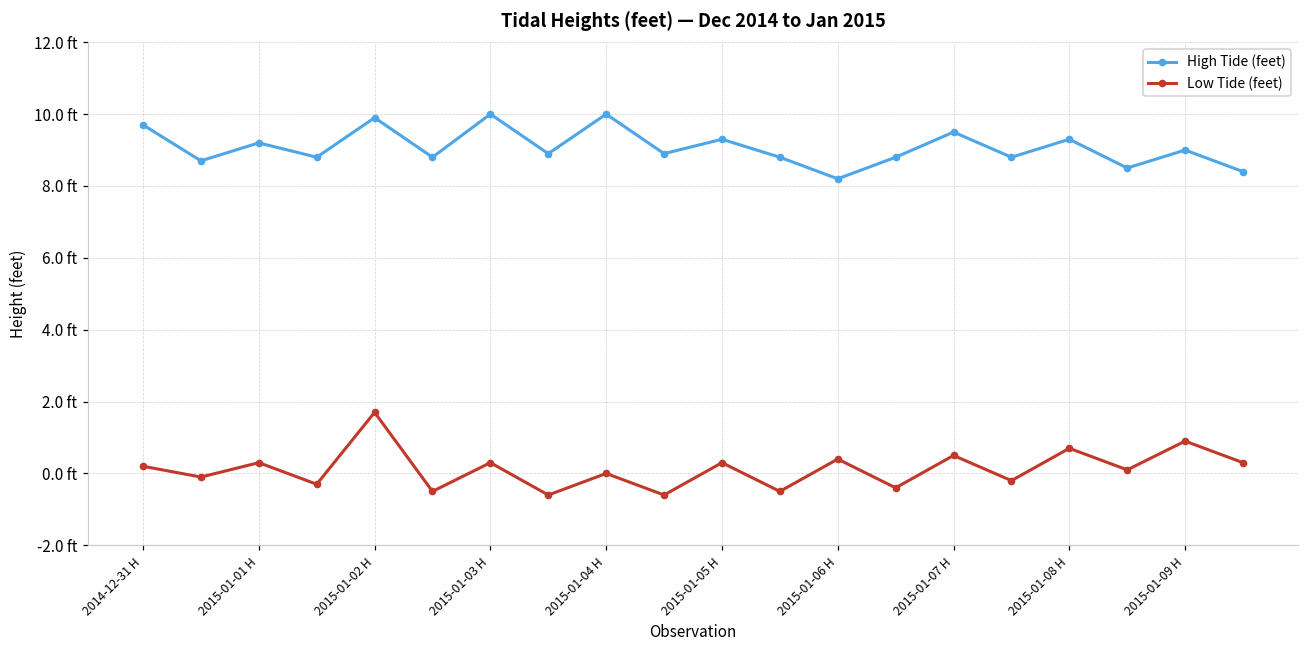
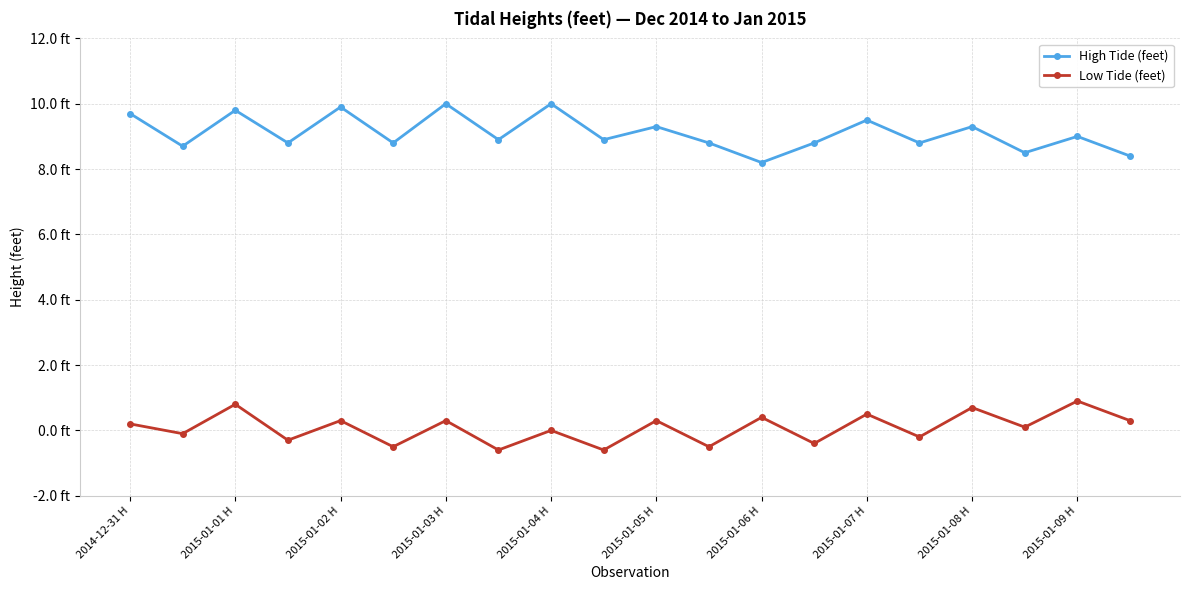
High Tide (feet), 2015-01-01 H: 9.2 ft -> 9.8 ft
Low Tide (feet), 2015-01-01 H: 0.3 ft -> 0.8 ft
Low Tide (feet), 2015-01-02 H: 1.7 ft -> 0.3 ft
